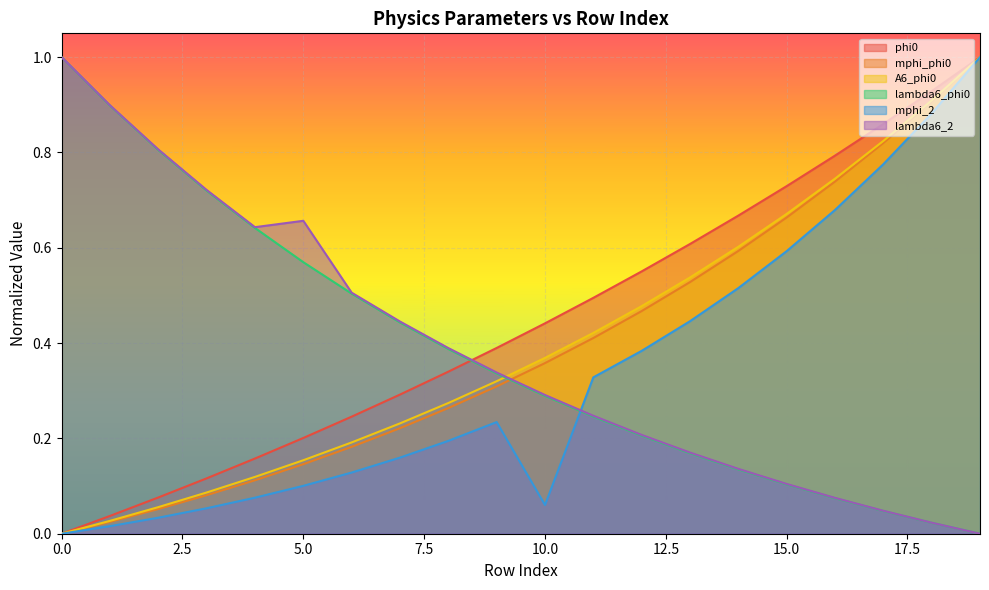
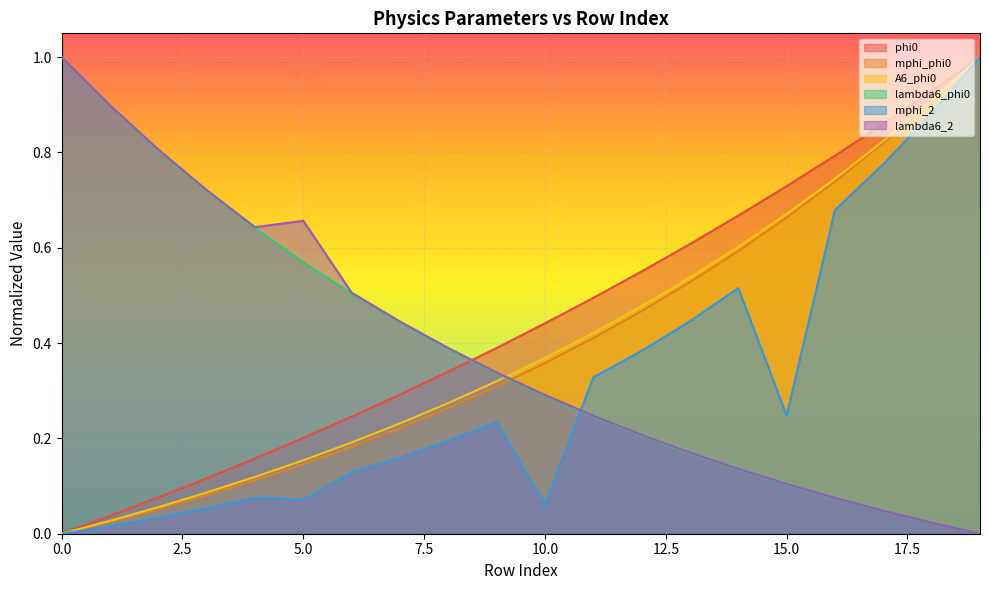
mphi_2, 5.0: 0.10 -> 0.07
mphi_2, 15.0: 0.59 -> 0.25
